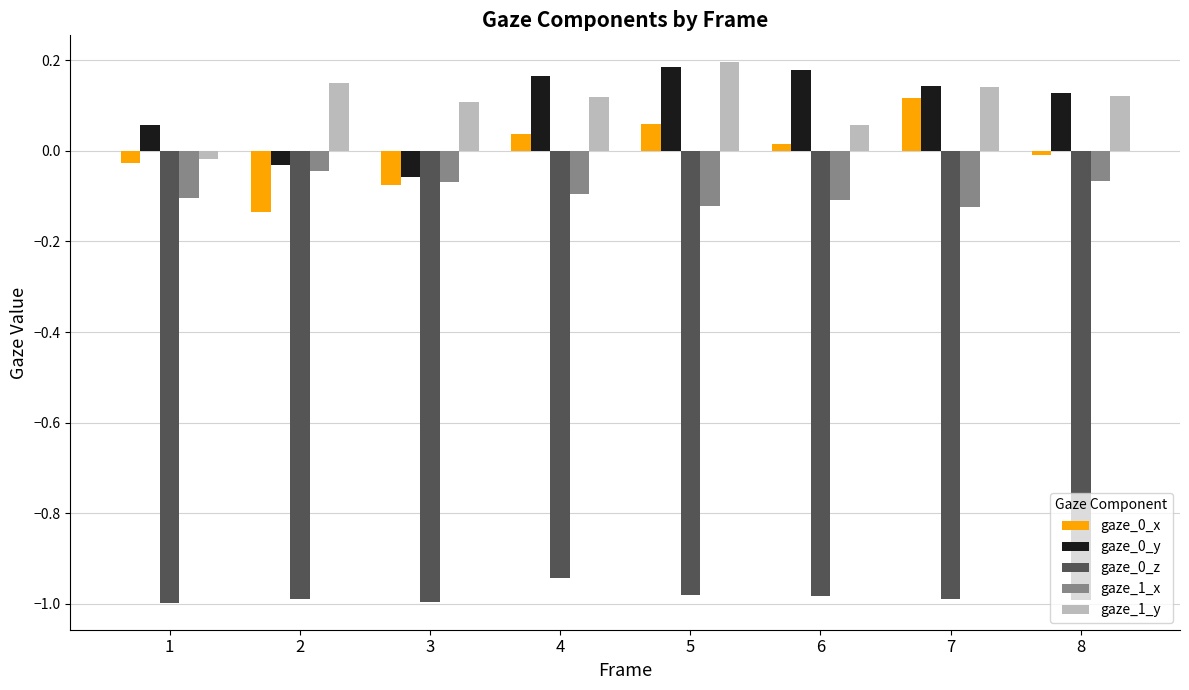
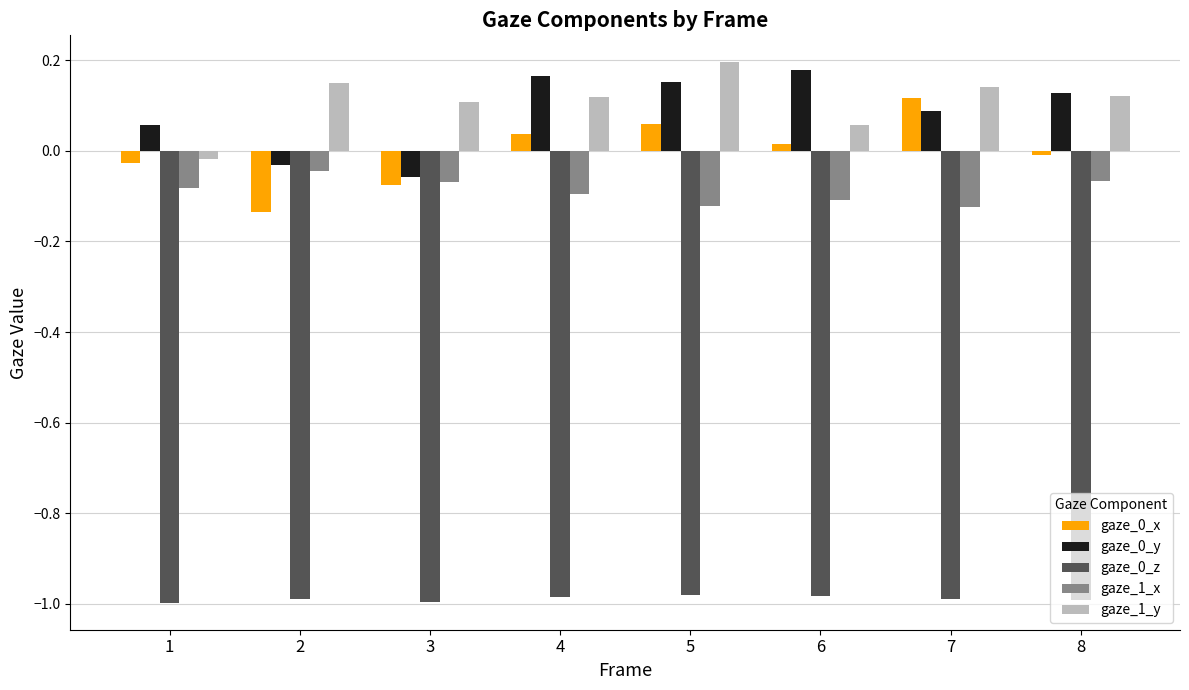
gaze_1_x, 1: -0.10 -> -0.08
gaze_0_z, 4: -0.94 -> -0.99
gaze_0_y, 5: 0.19 -> 0.15
gaze_0_y, 7: 0.14 -> 0.09
